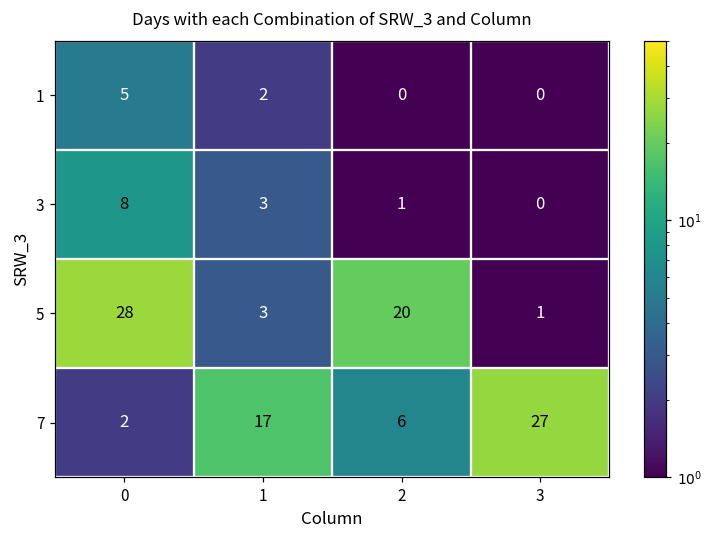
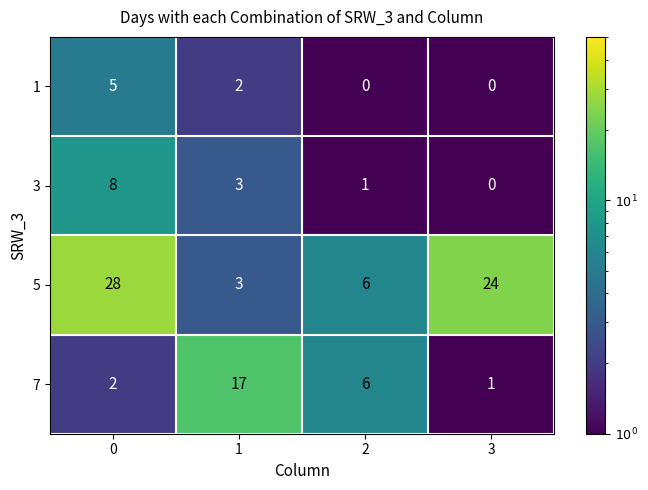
5, 2: 20 -> 6
5, 3: 1 -> 24
7, 3: 27 -> 1
